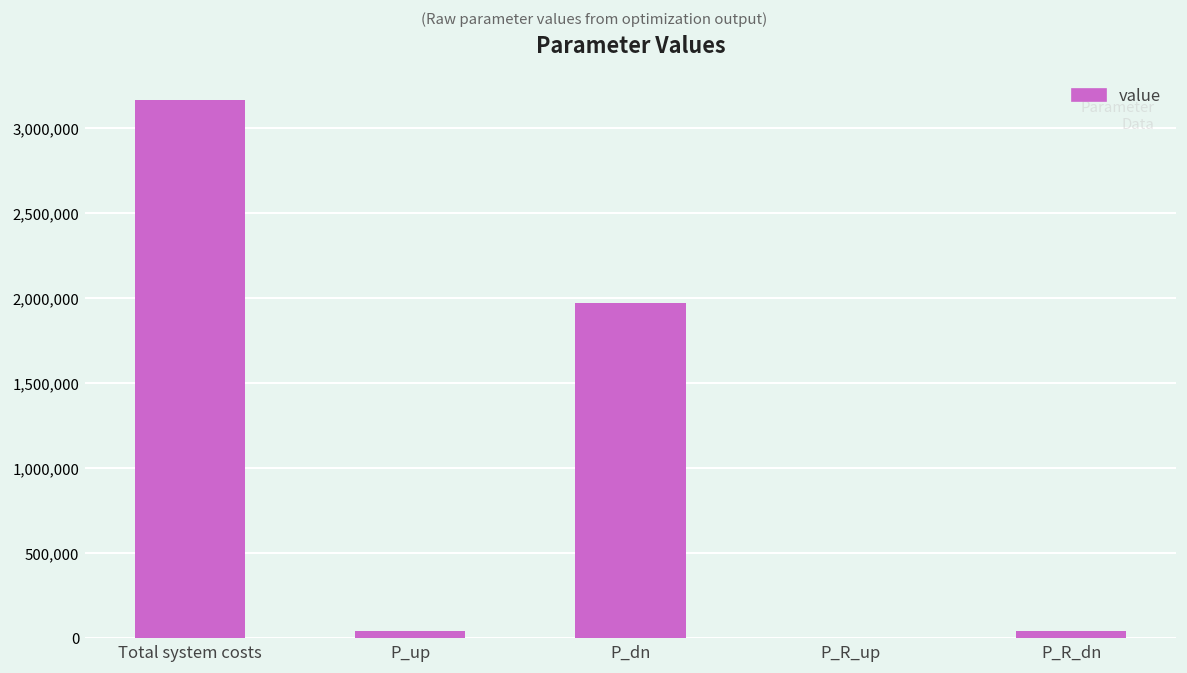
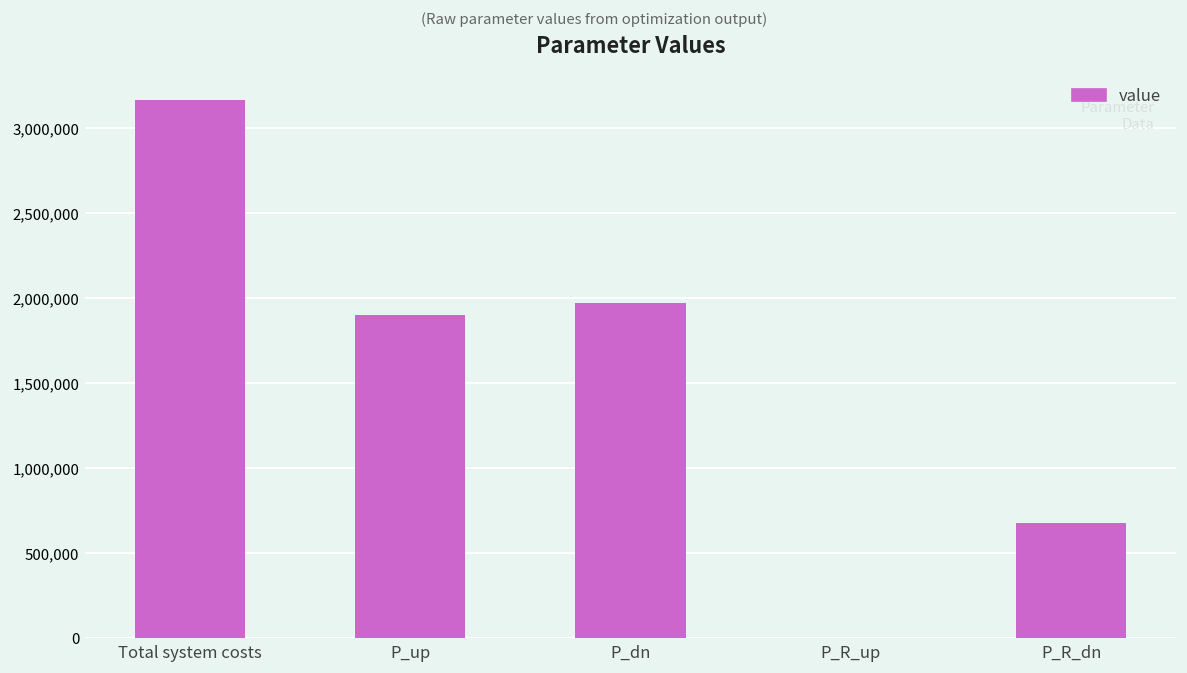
P_up: 40,000 -> 1,900,000
P_R_dn: 40,000 -> 680,000
